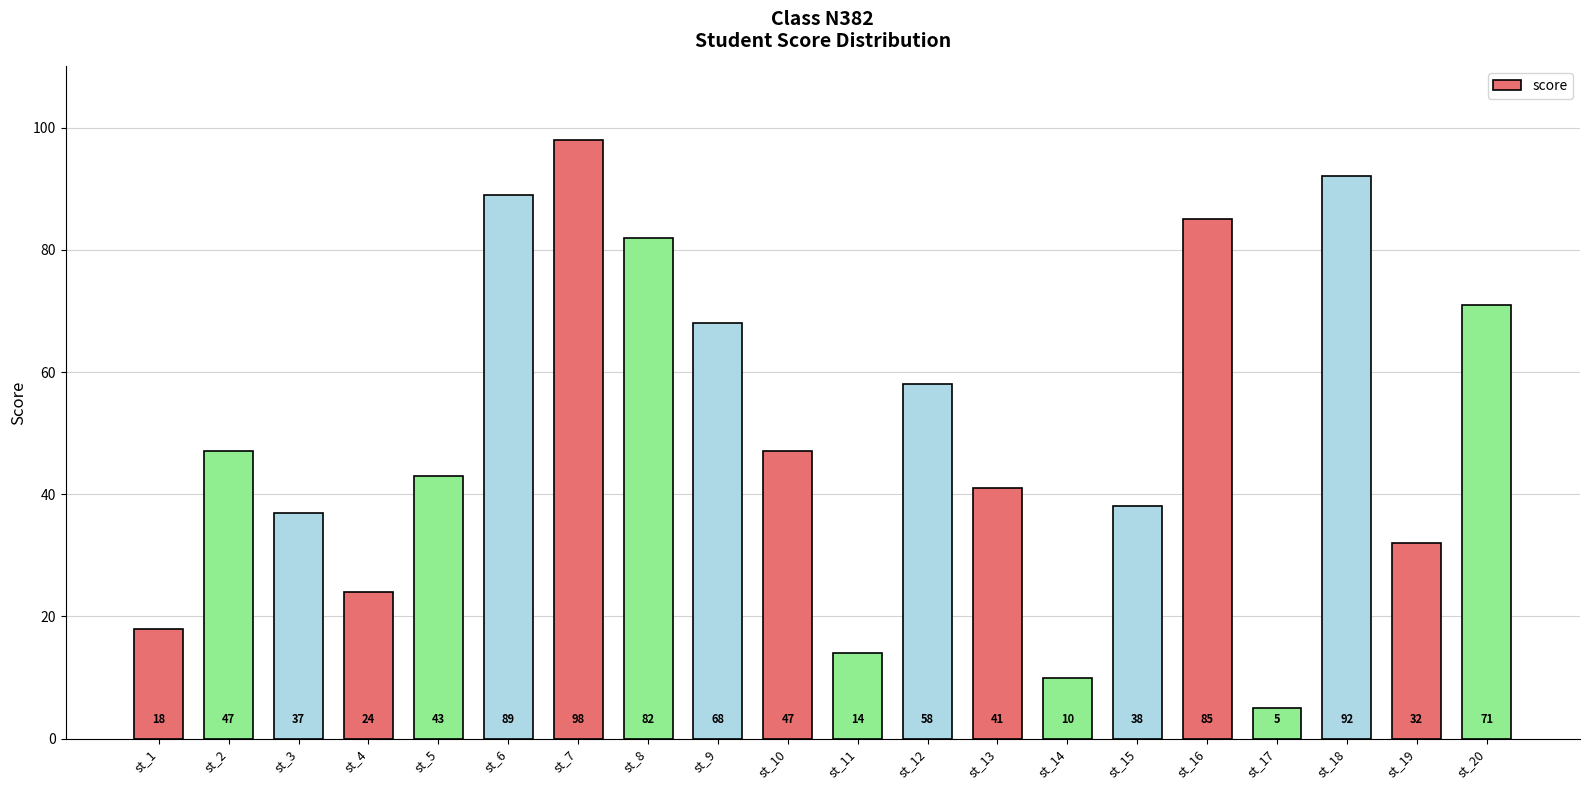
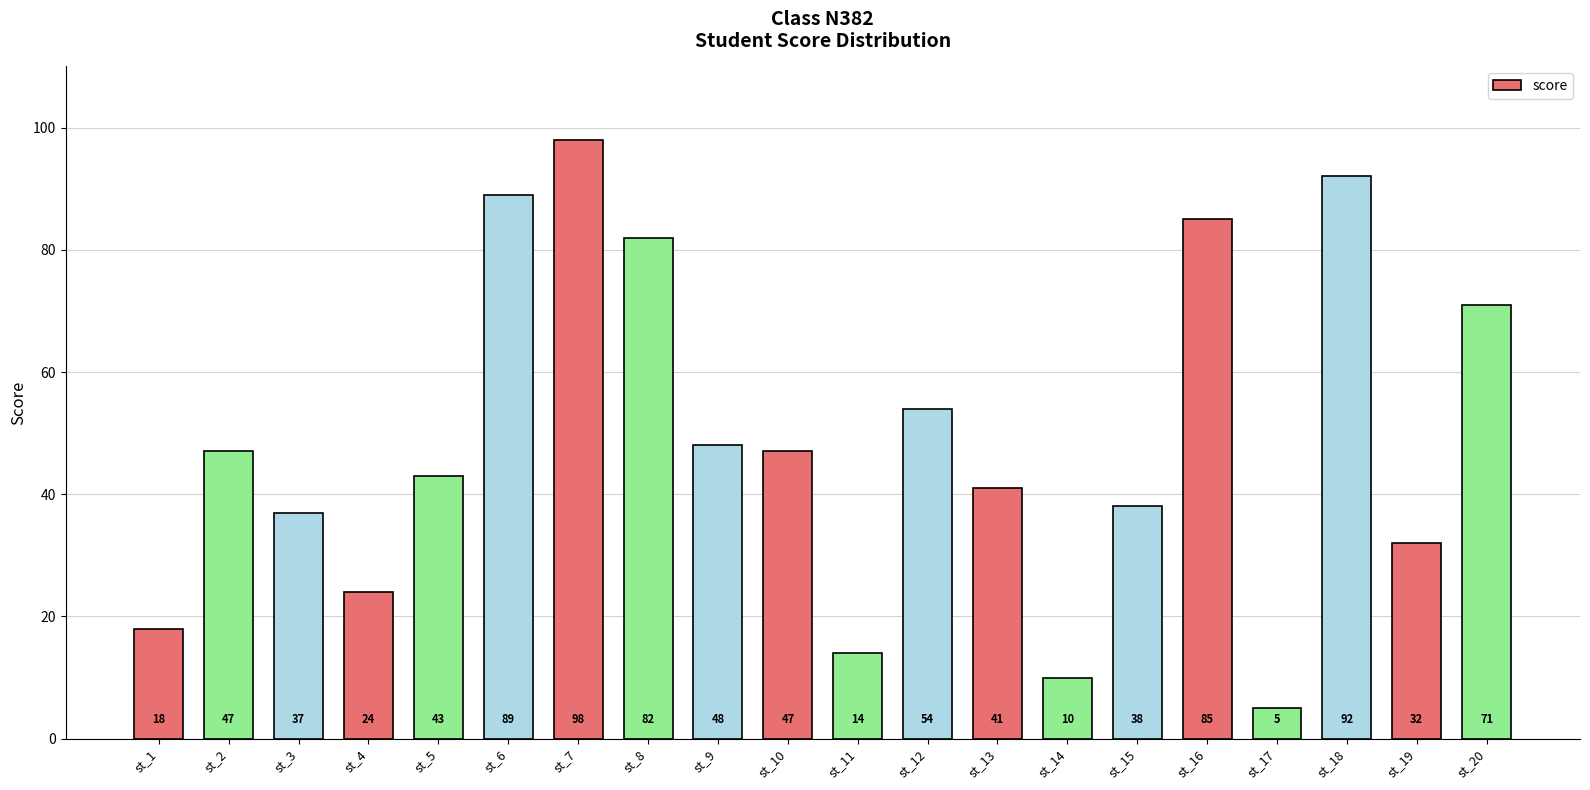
st_9: 68 -> 48
st_12: 58 -> 54
